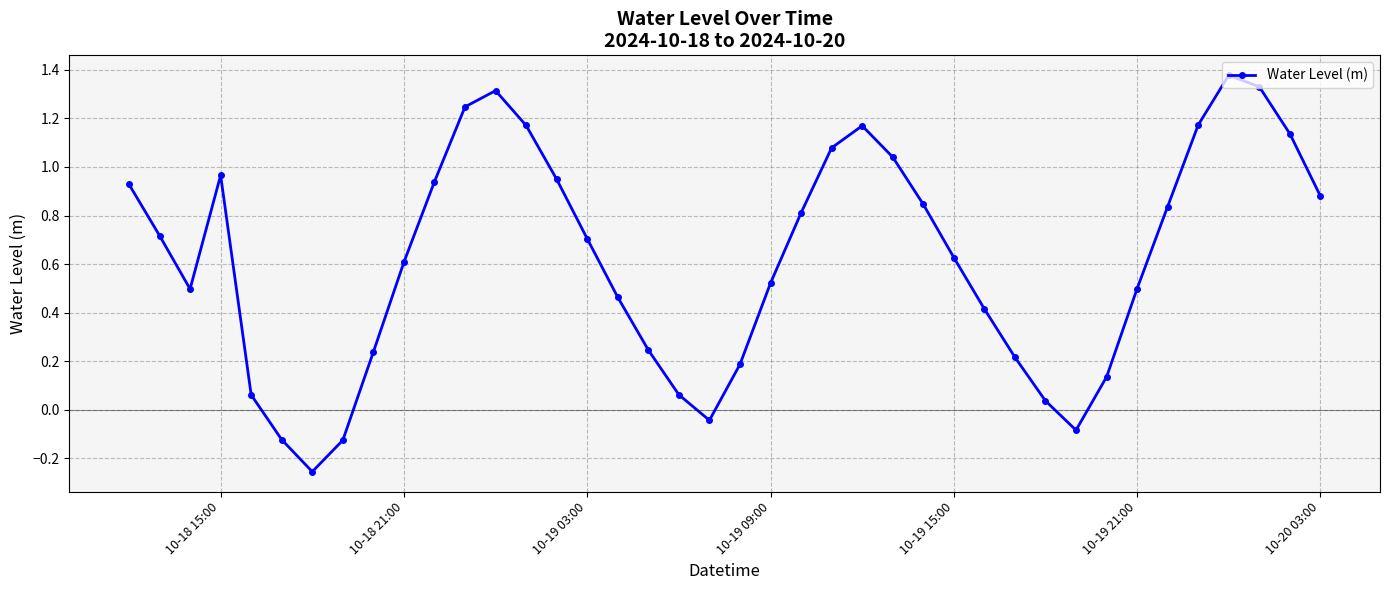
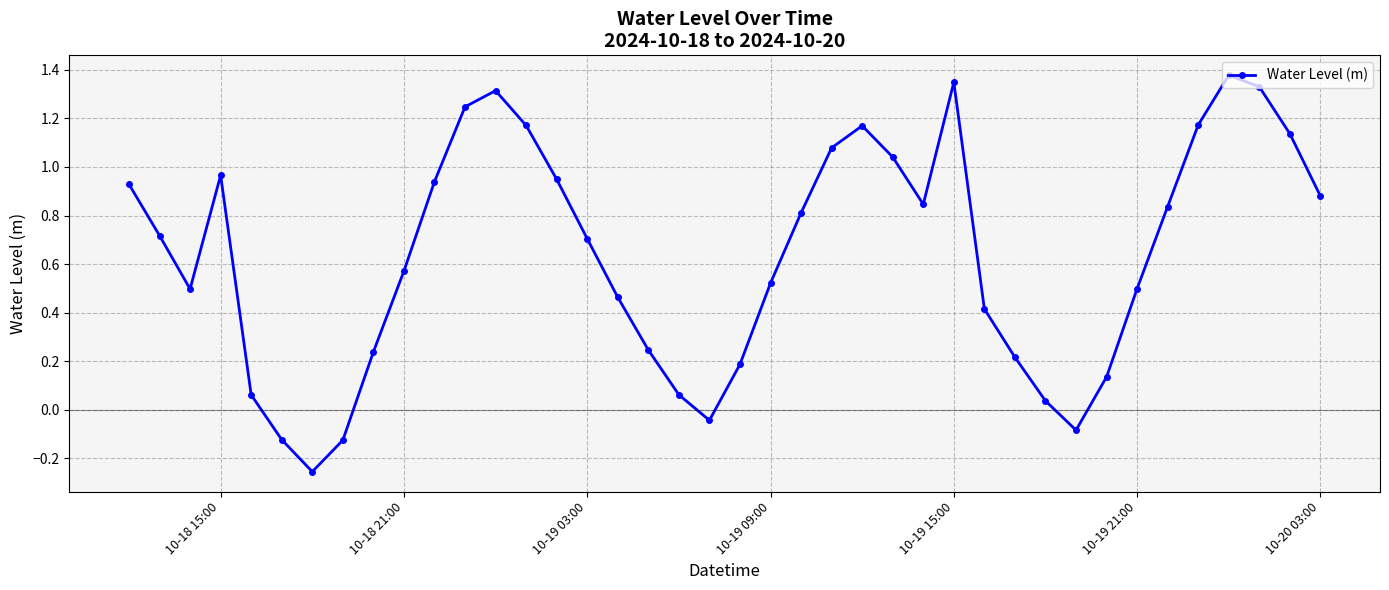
10-18 21:00: 0.61 -> 0.57
10-19 15:00: 0.63 -> 1.35
